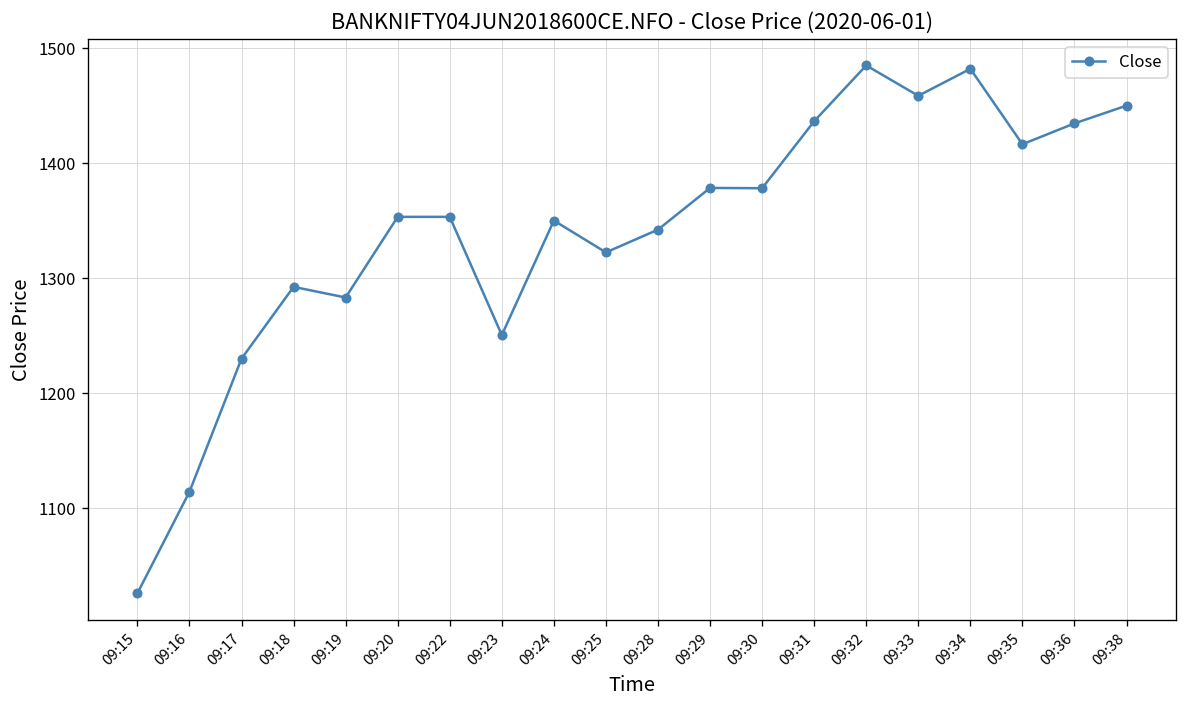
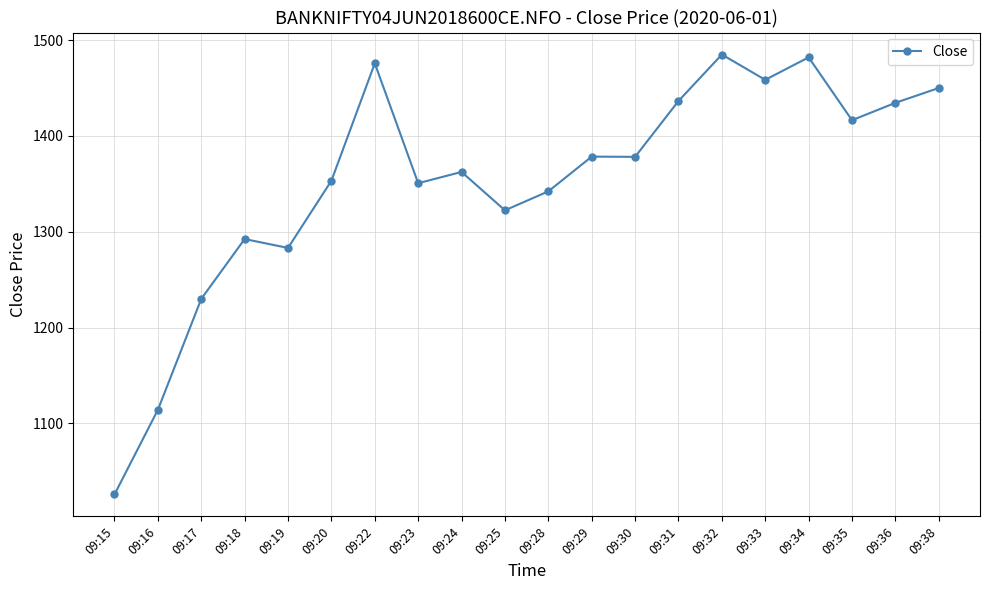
09:22: 1350 -> 1480
09:23: 1250 -> 1350
09:24: 1350 -> 1360
